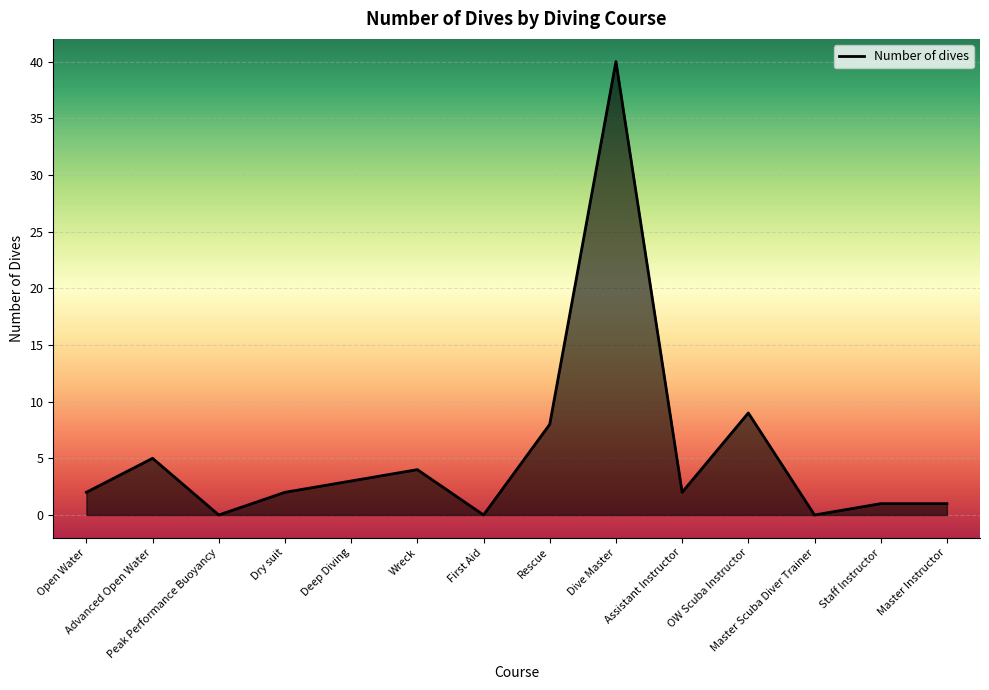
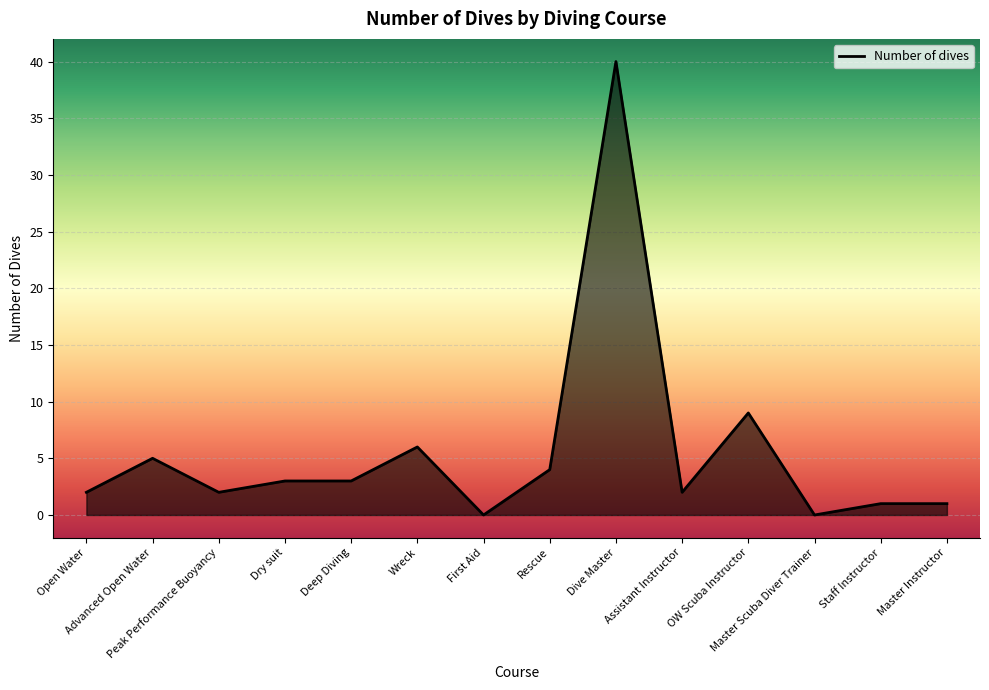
Peak Performance Buoyancy: 0 -> 2
Dry suit: 2 -> 3
Wreck: 4 -> 6
Rescue: 8 -> 4
